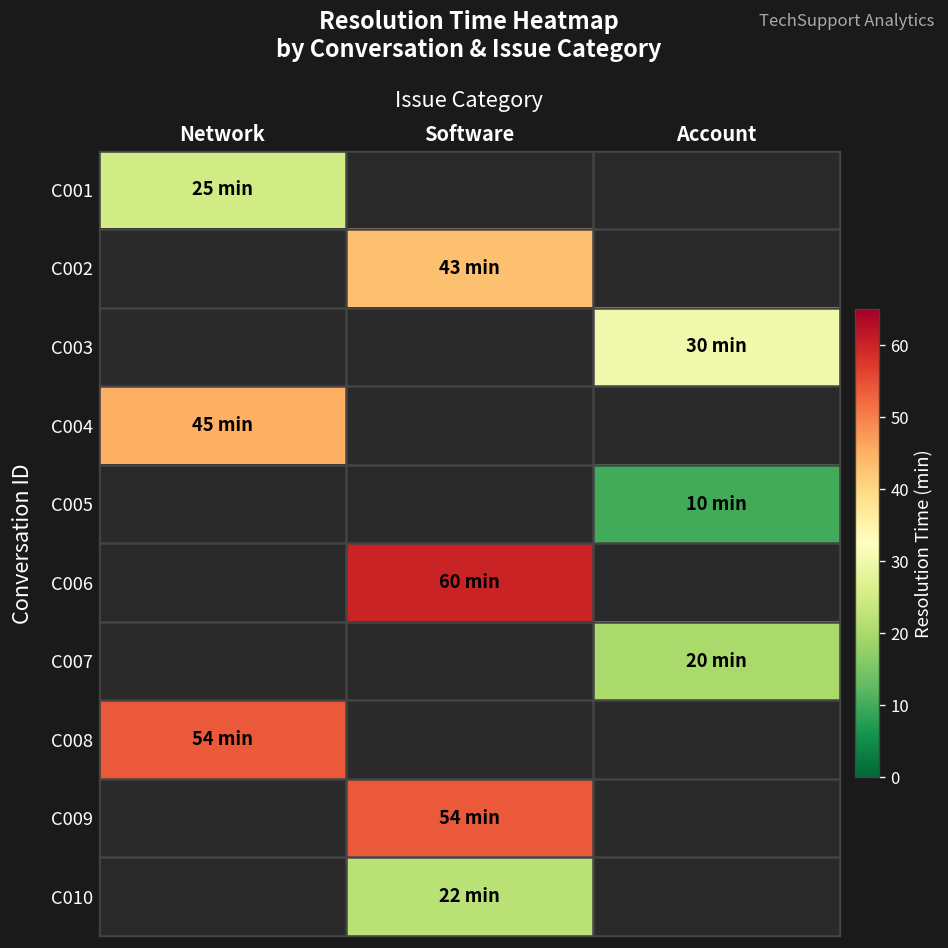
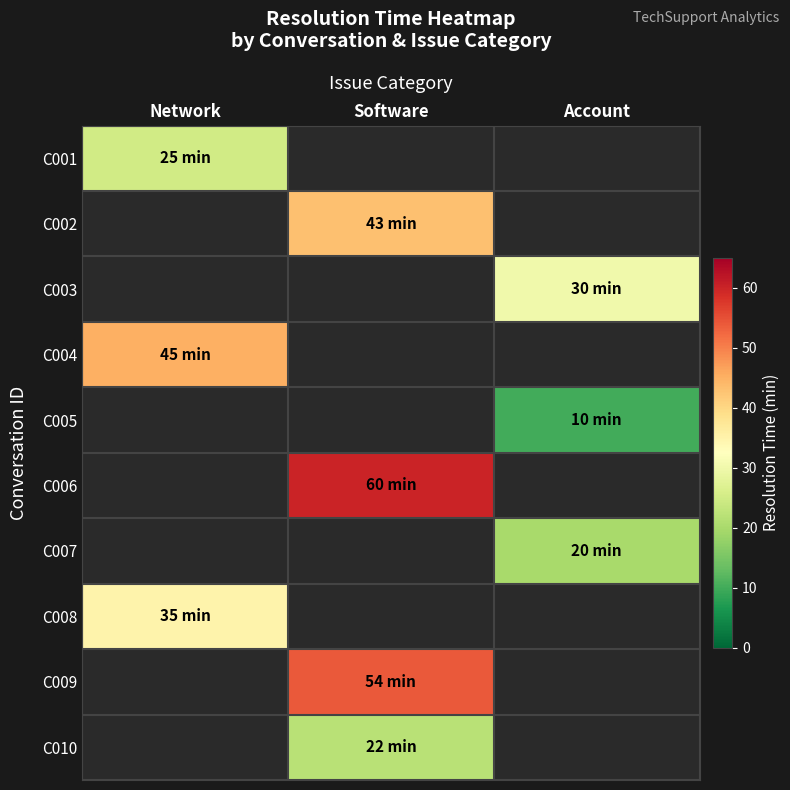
C008, Network: 54 -> 35
